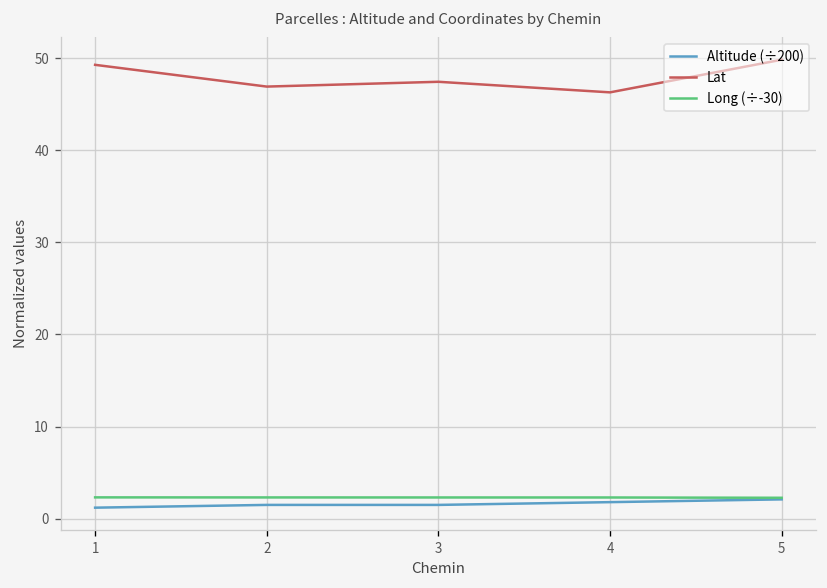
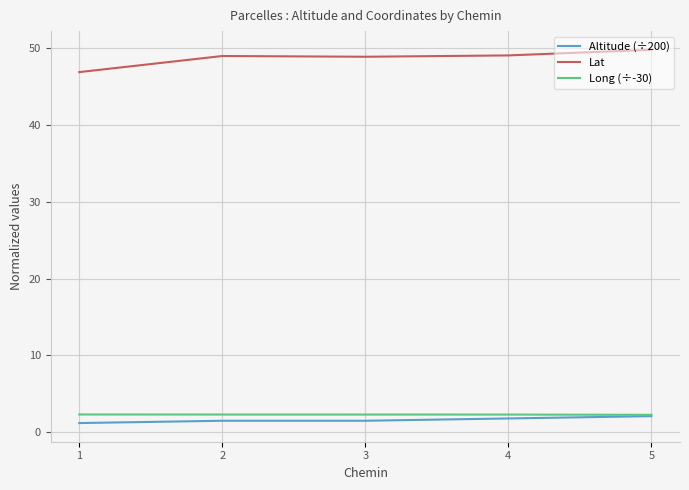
Lat, 1: 49 -> 47
Lat, 2: 47 -> 49
Lat, 3: 47 -> 49
Lat, 4: 46 -> 49
